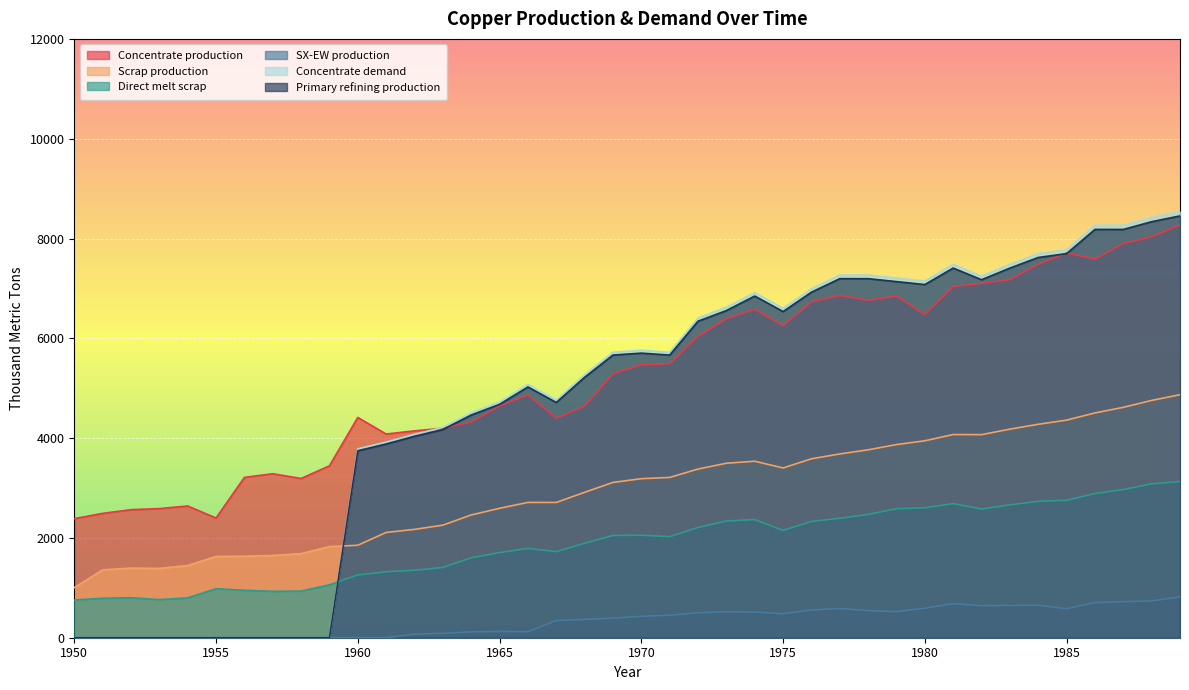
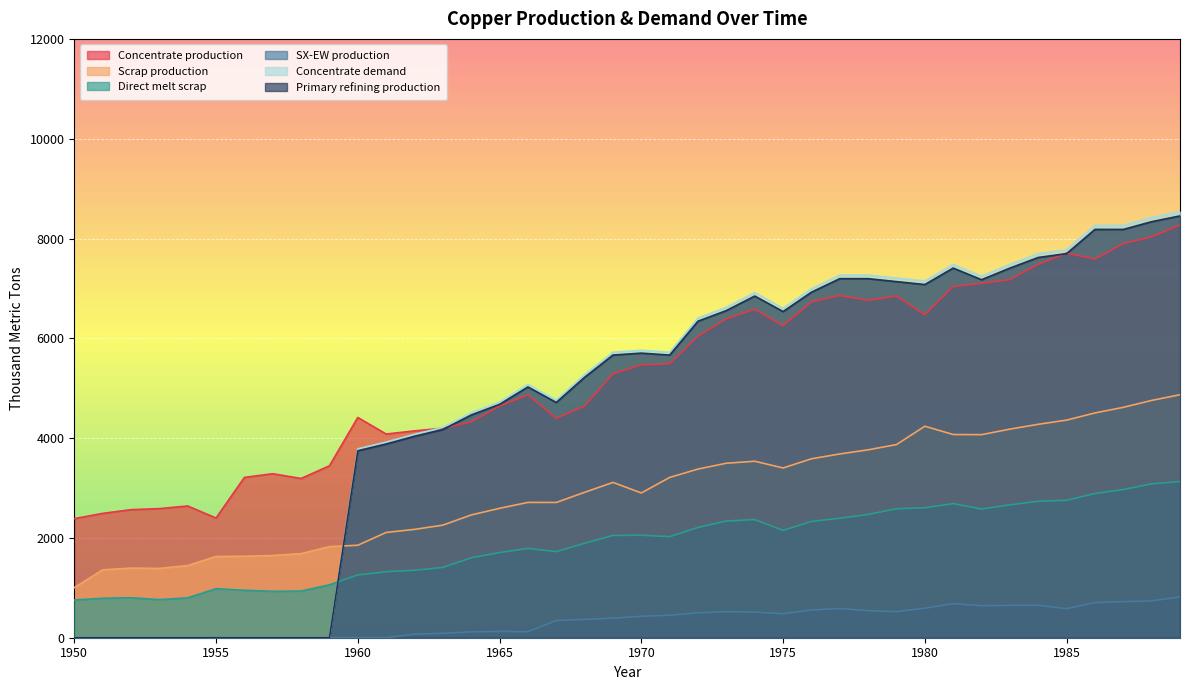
Scrap production, 1970: 3200 -> 2900
Scrap production, 1980: 3900 -> 4200
